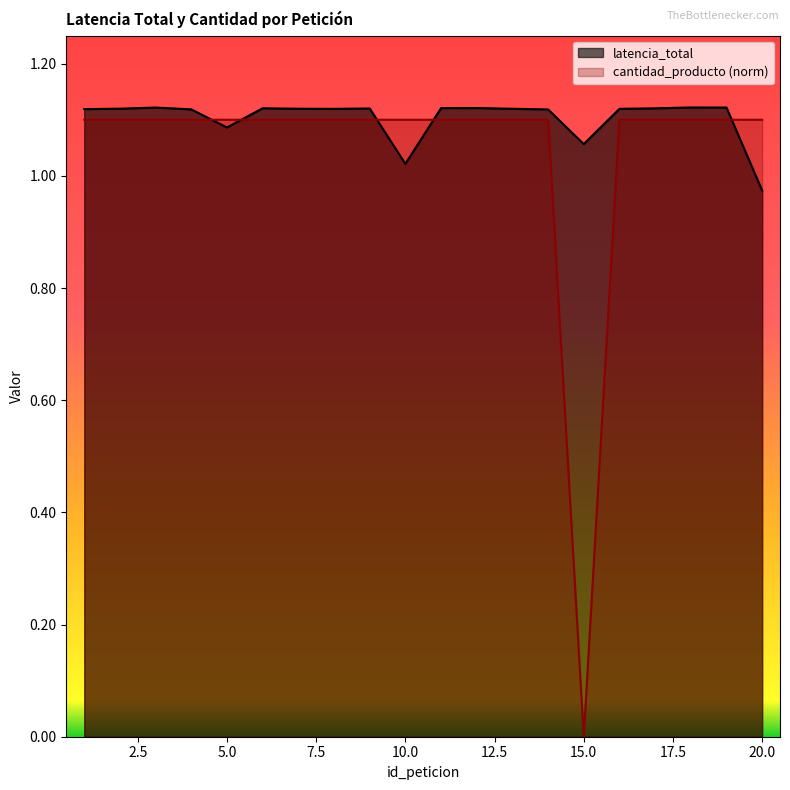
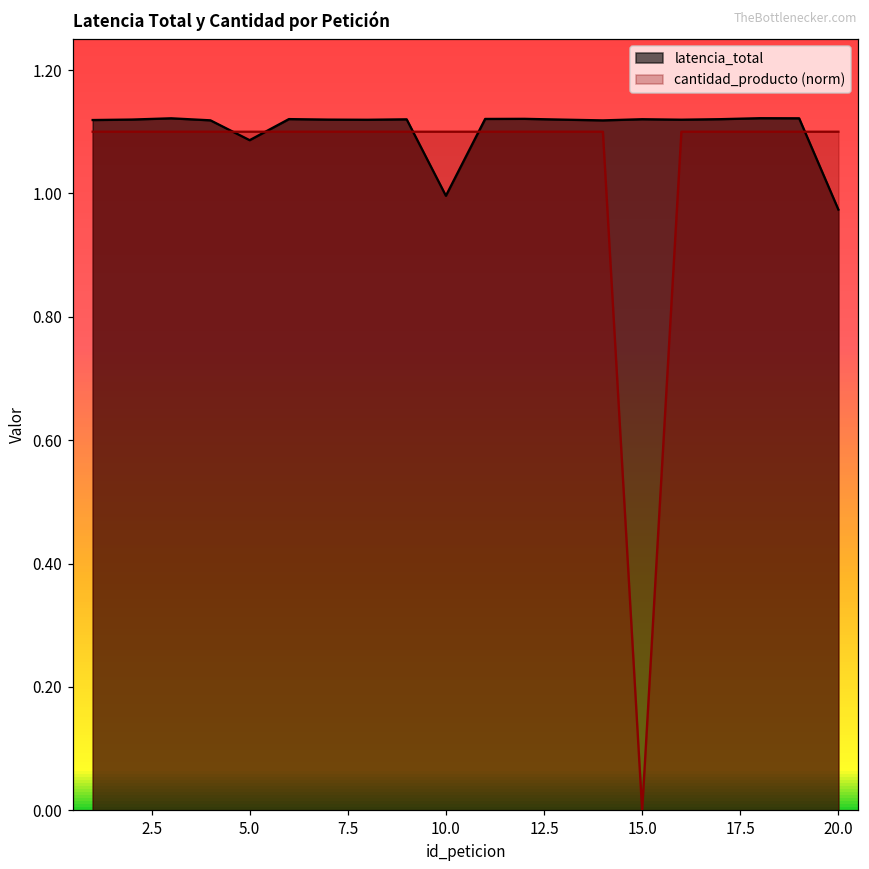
latencia_total, 10.0: 1.02 -> 1.00
latencia_total, 15.0: 1.06 -> 1.12
